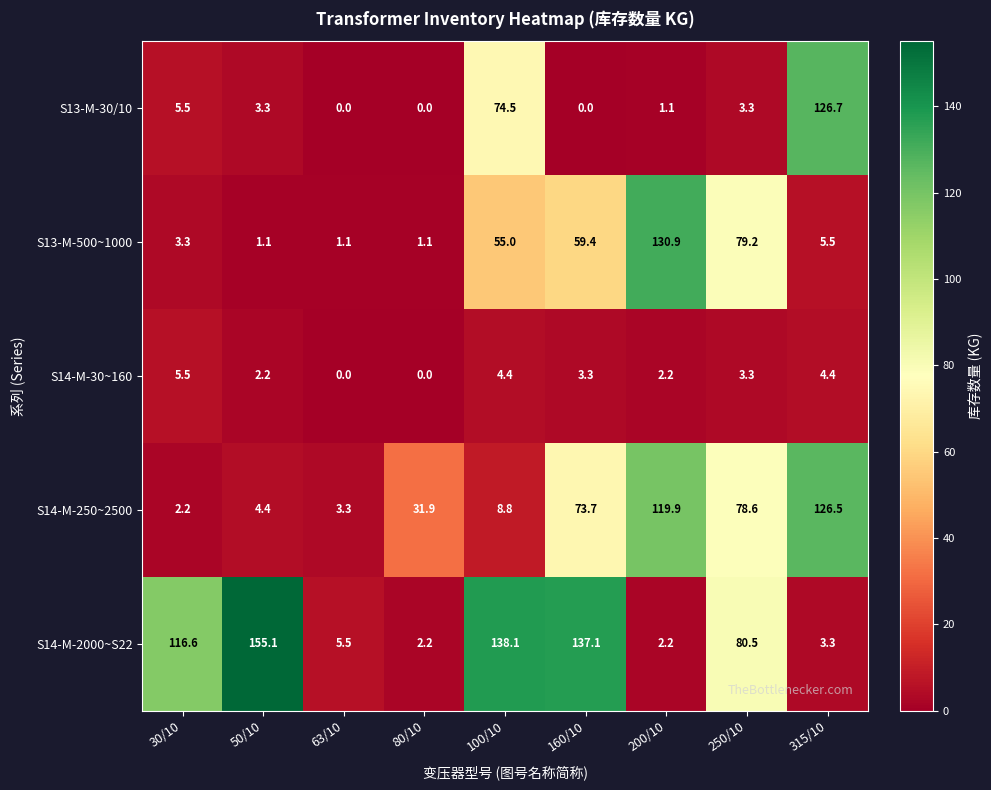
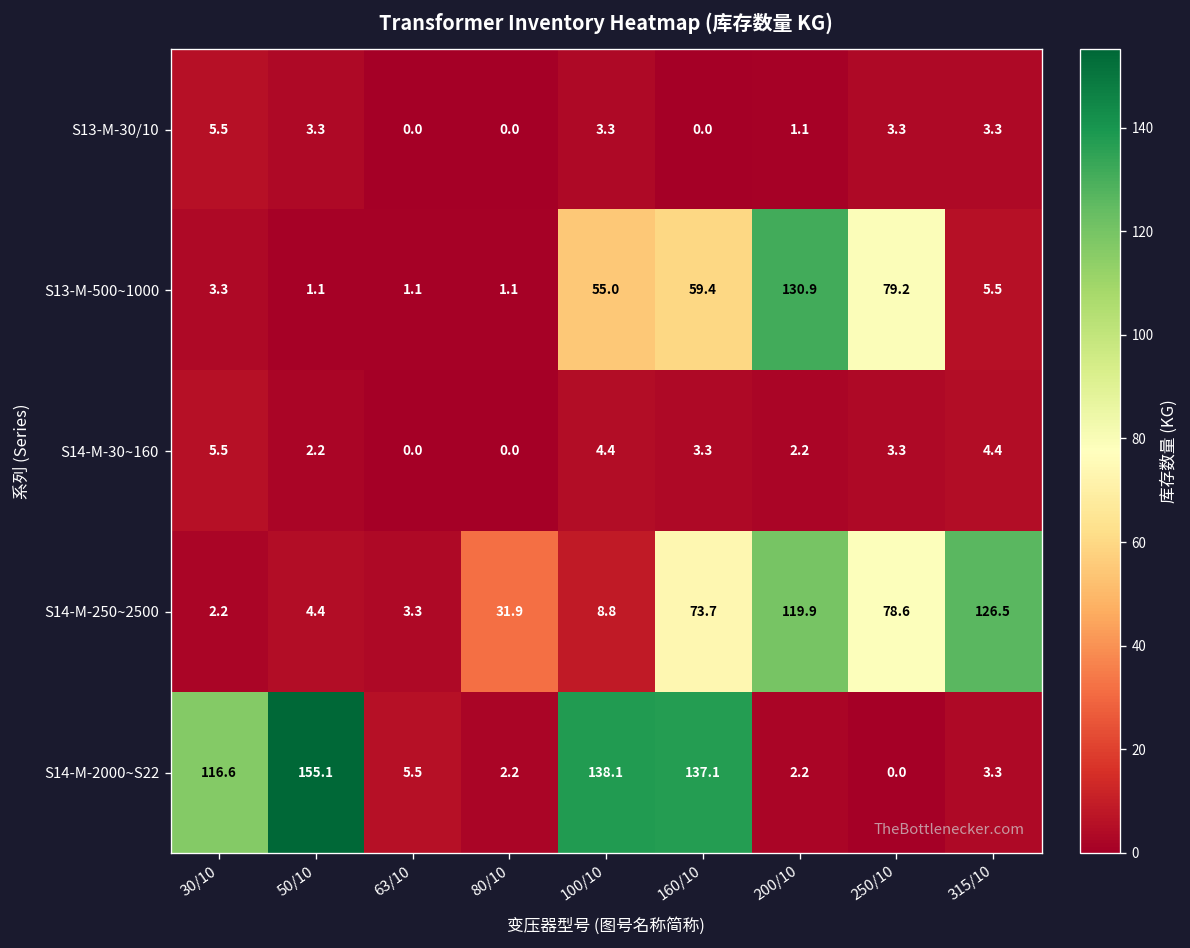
S13-M-30/10, 100/10: 74.5 -> 3.3
S13-M-30/10, 315/10: 126.7 -> 3.3
S14-M-2000~S22, 250/10: 80.5 -> 0.0
